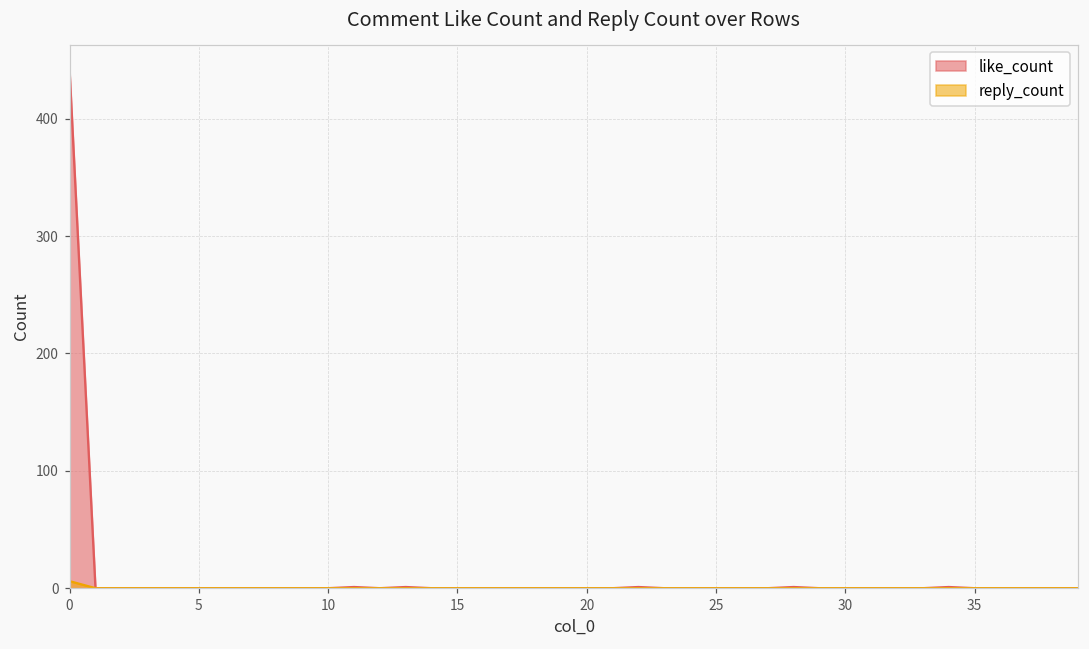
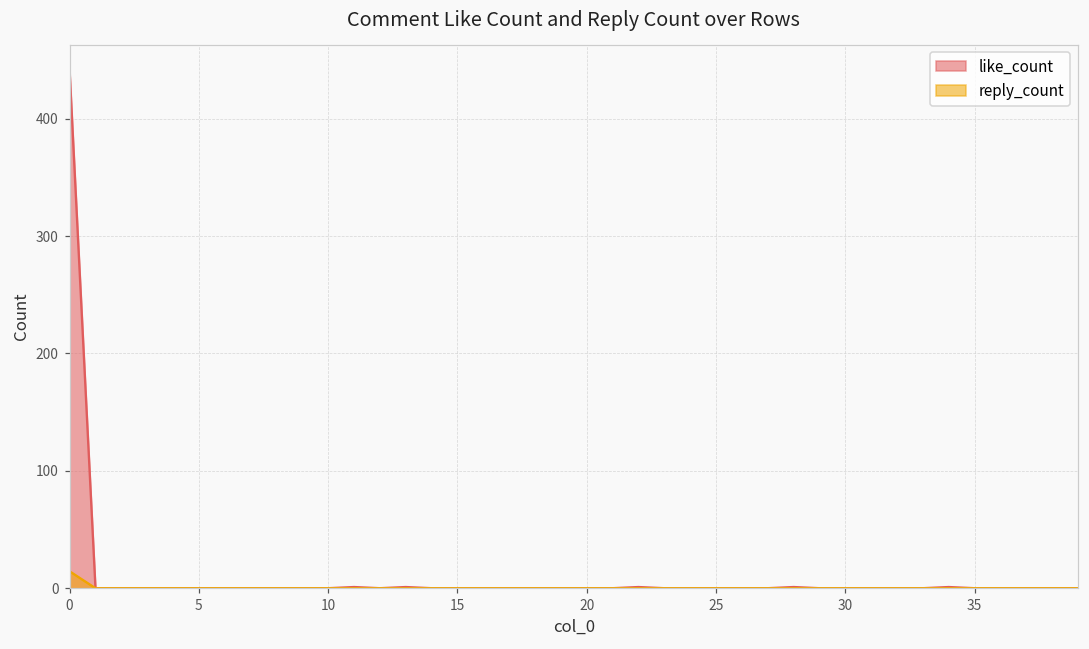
reply_count, 0: 6 -> 14
